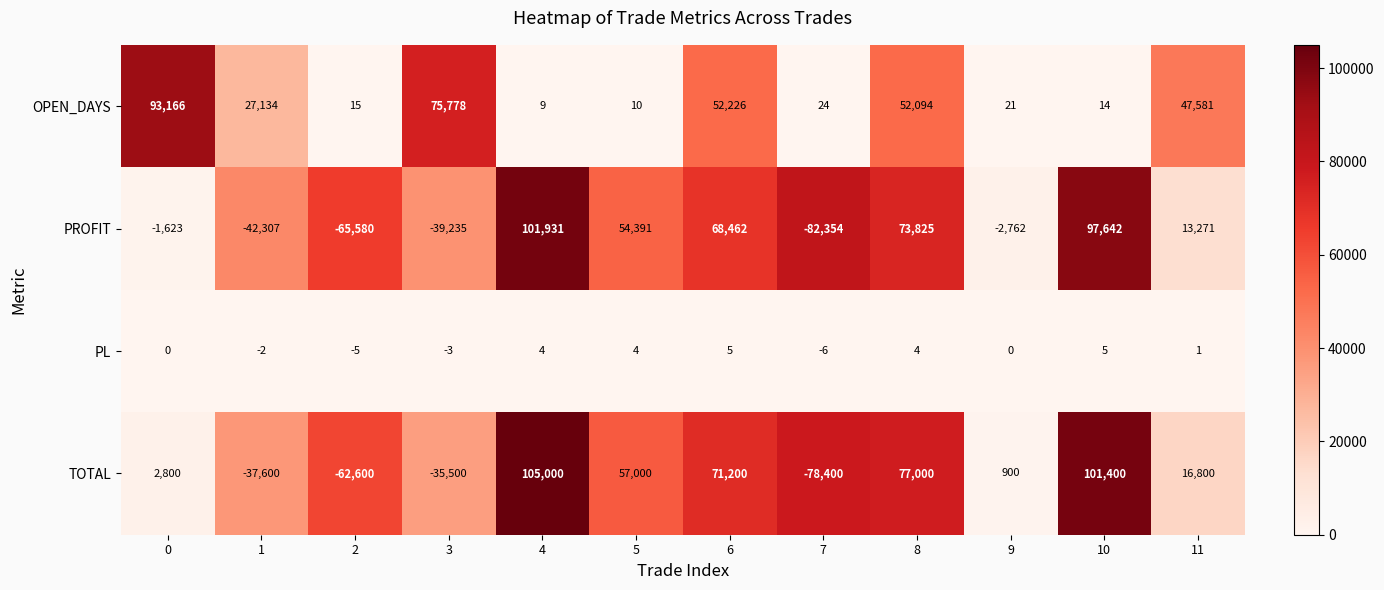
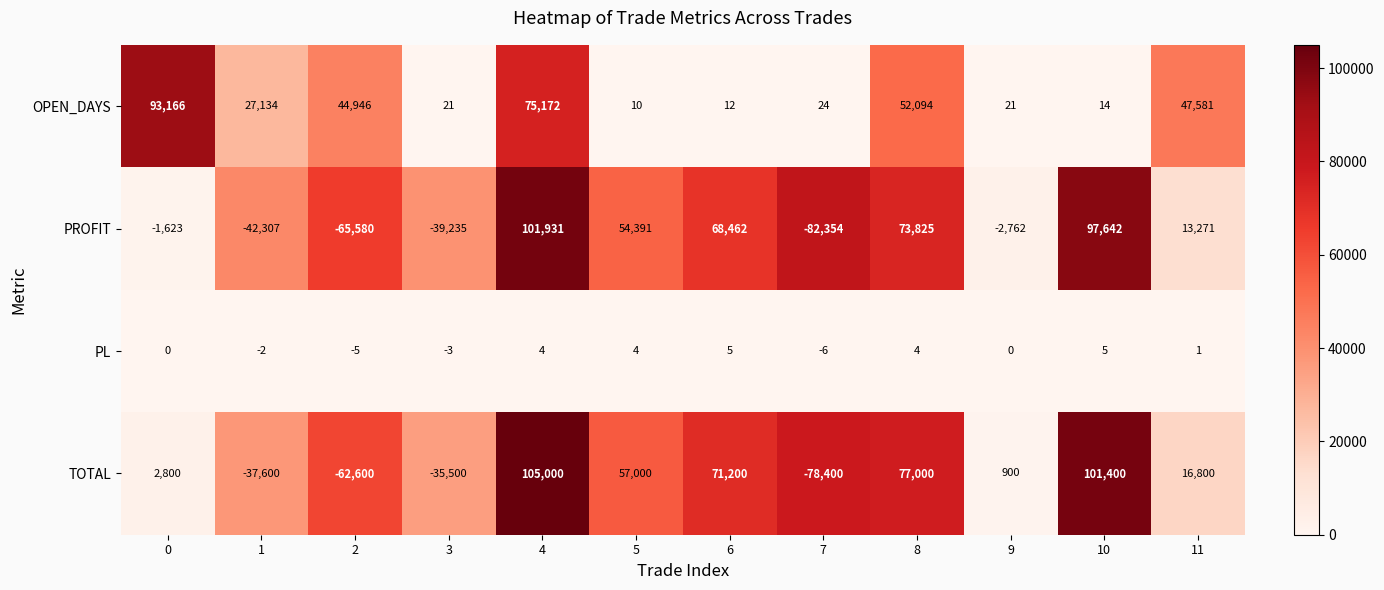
OPEN_DAYS, 2: 15 -> 44,946
OPEN_DAYS, 3: 75,778 -> 21
OPEN_DAYS, 4: 9 -> 75,172
OPEN_DAYS, 6: 52,226 -> 12
